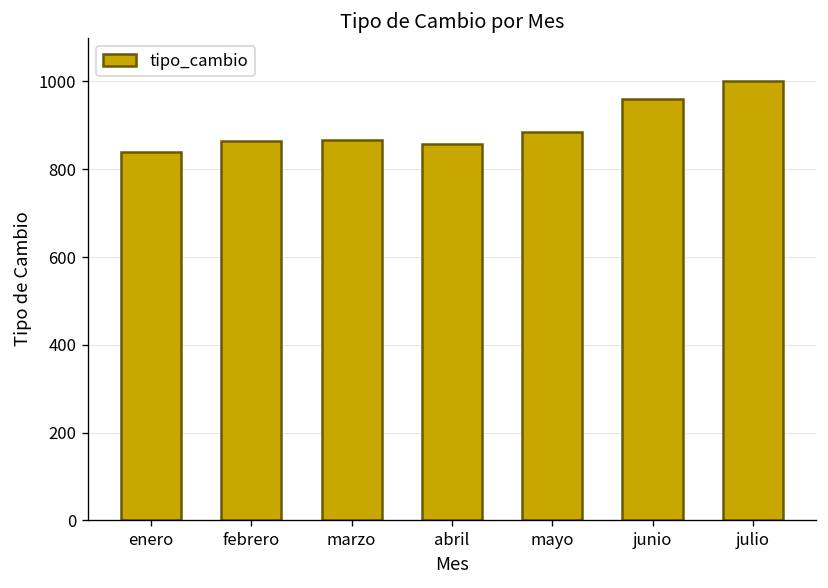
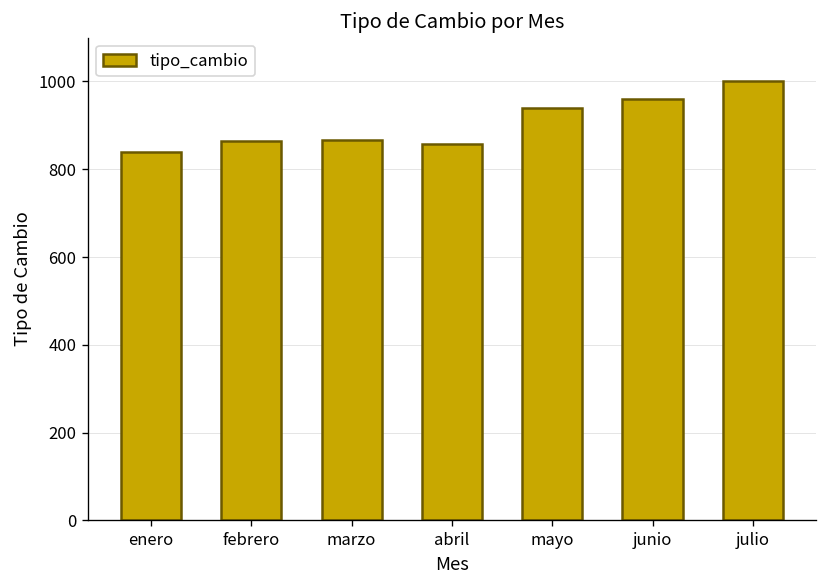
mayo: 880 -> 940
